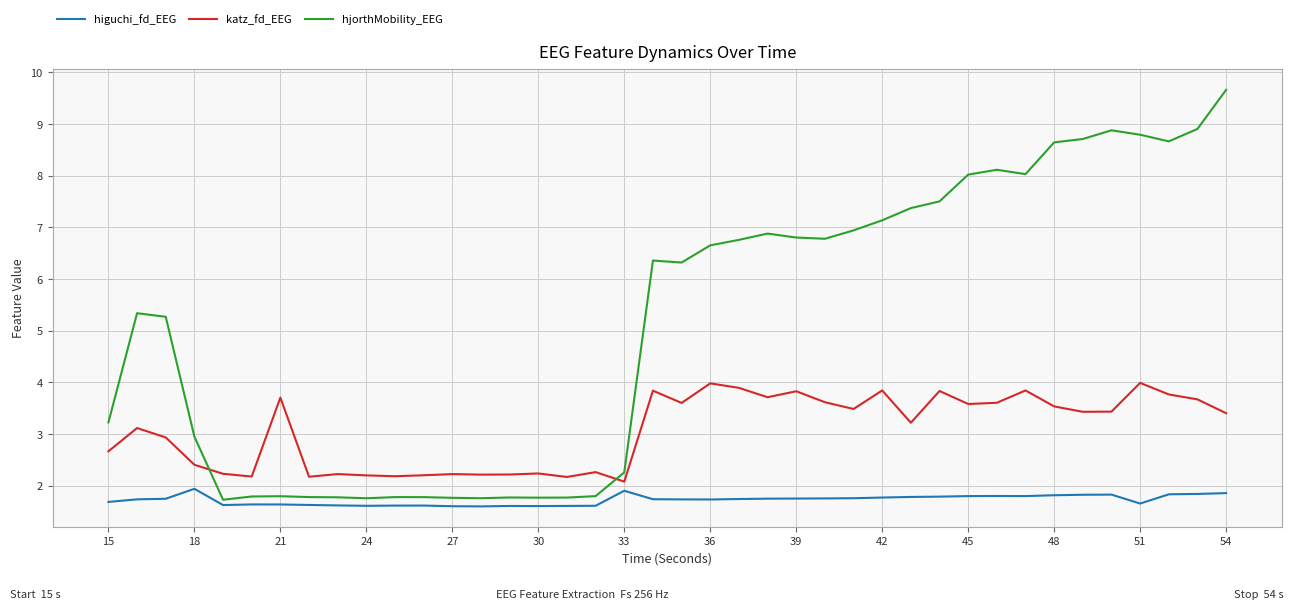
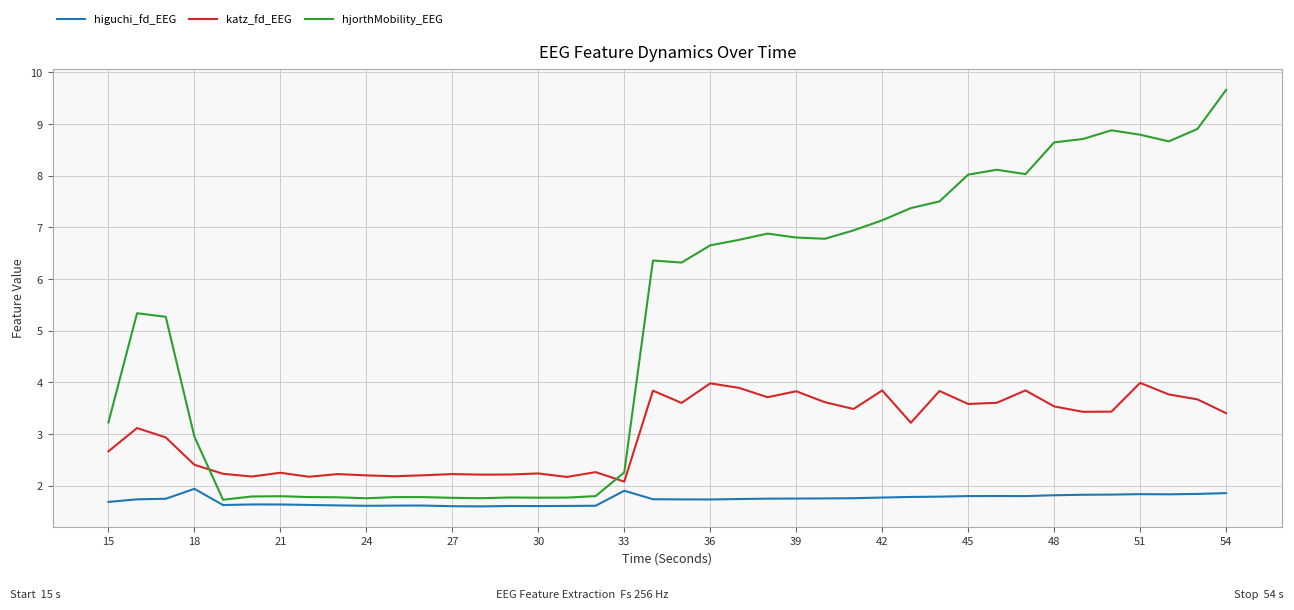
katz_fd_EEG, 21: 3.7 -> 2.3
higuchi_fd_EEG, 51: 1.7 -> 1.8
